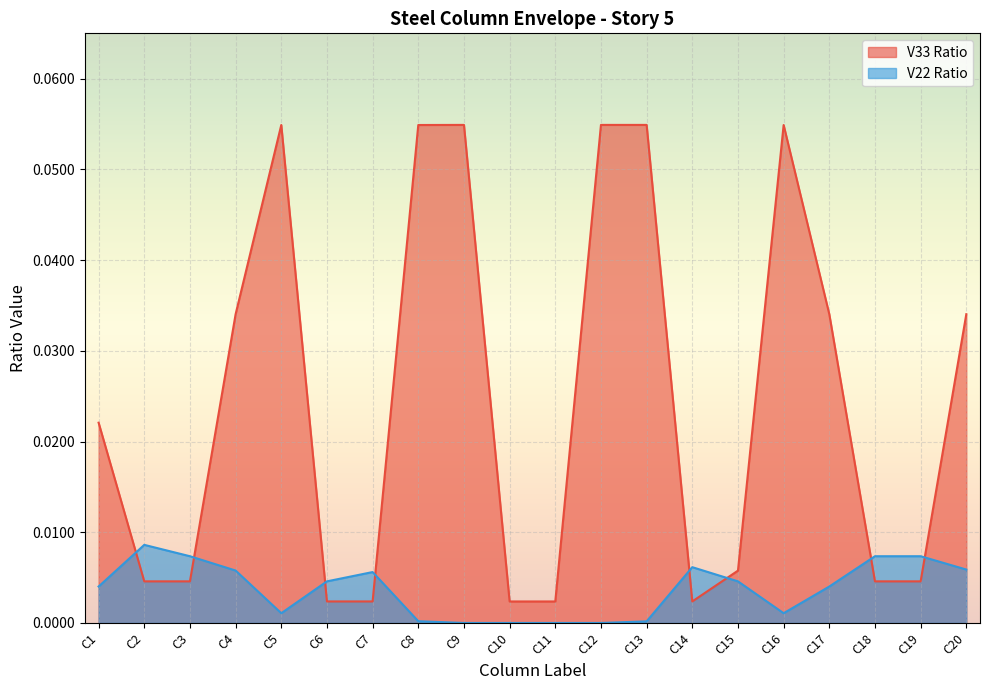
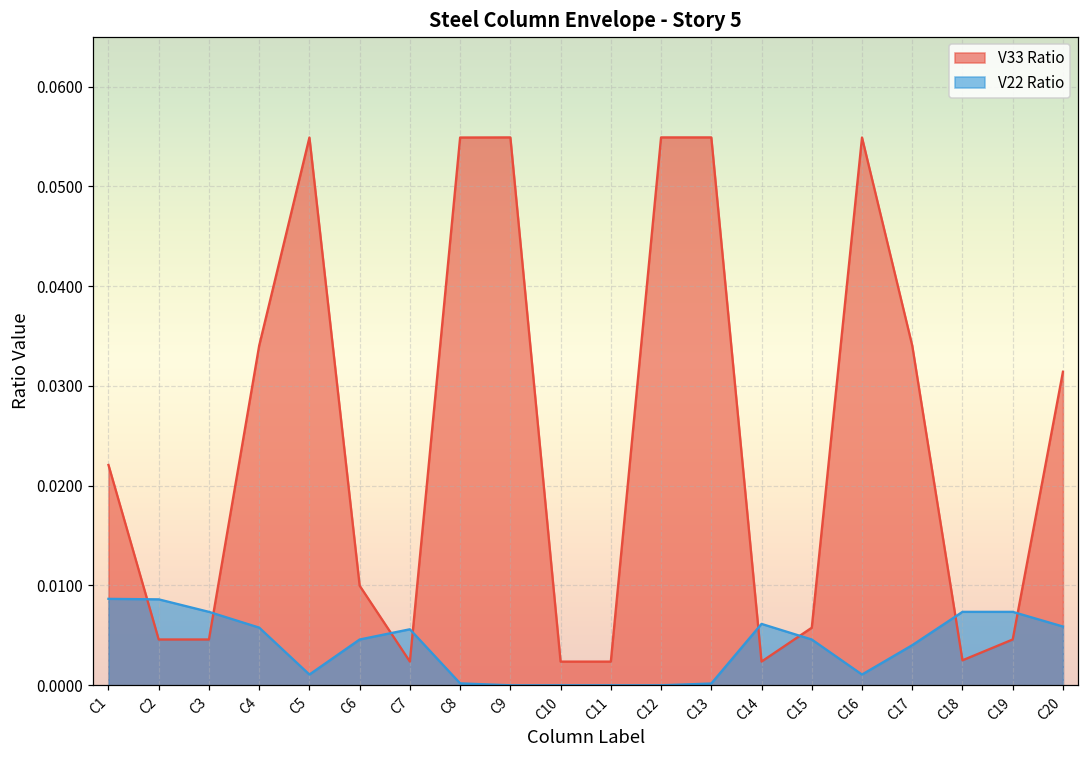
V22 Ratio, C1: 0.004 -> 0.009
V33 Ratio, C6: 0.002 -> 0.010
V33 Ratio, C18: 0.005 -> 0.003
V33 Ratio, C20: 0.034 -> 0.031
